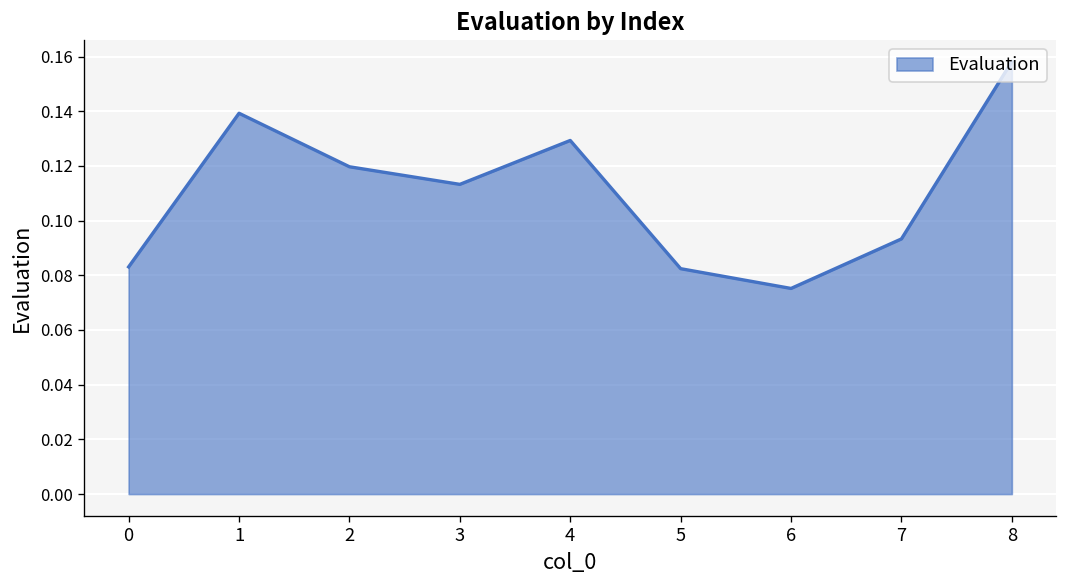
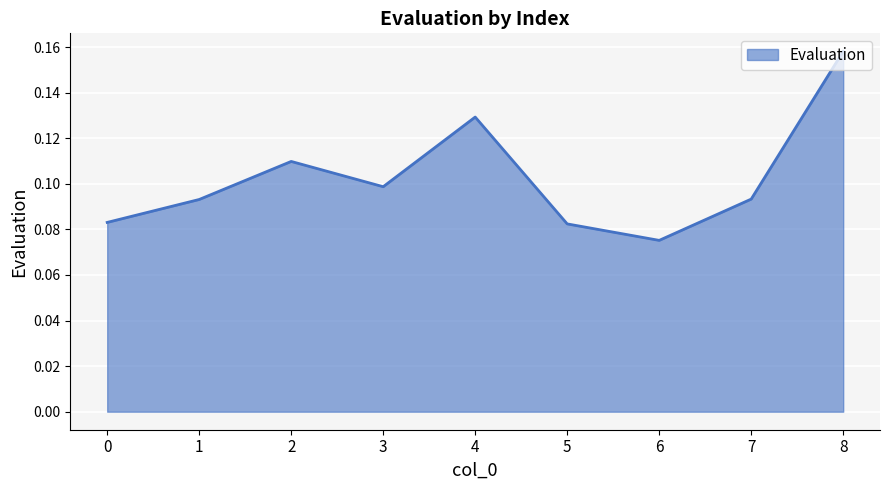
1: 0.139 -> 0.093
2: 0.120 -> 0.110
3: 0.113 -> 0.099
